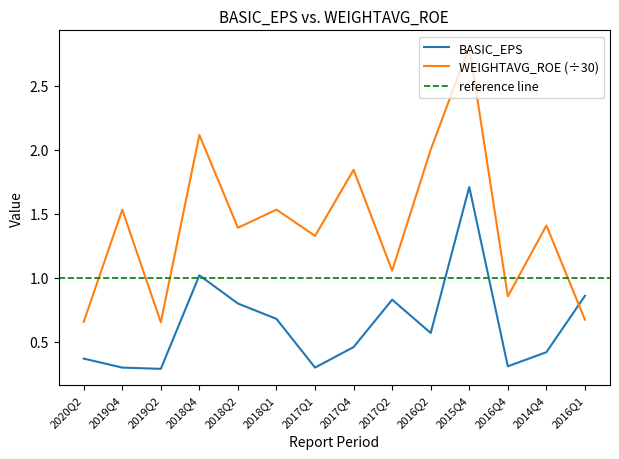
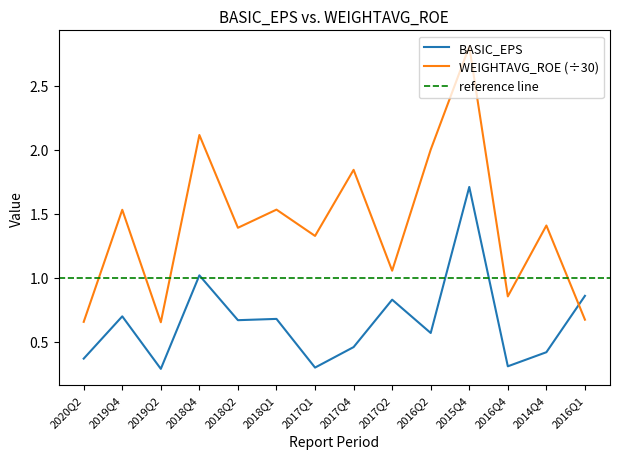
BASIC_EPS, 2019Q4: 0.3 -> 0.7
BASIC_EPS, 2018Q2: 0.80 -> 0.67
